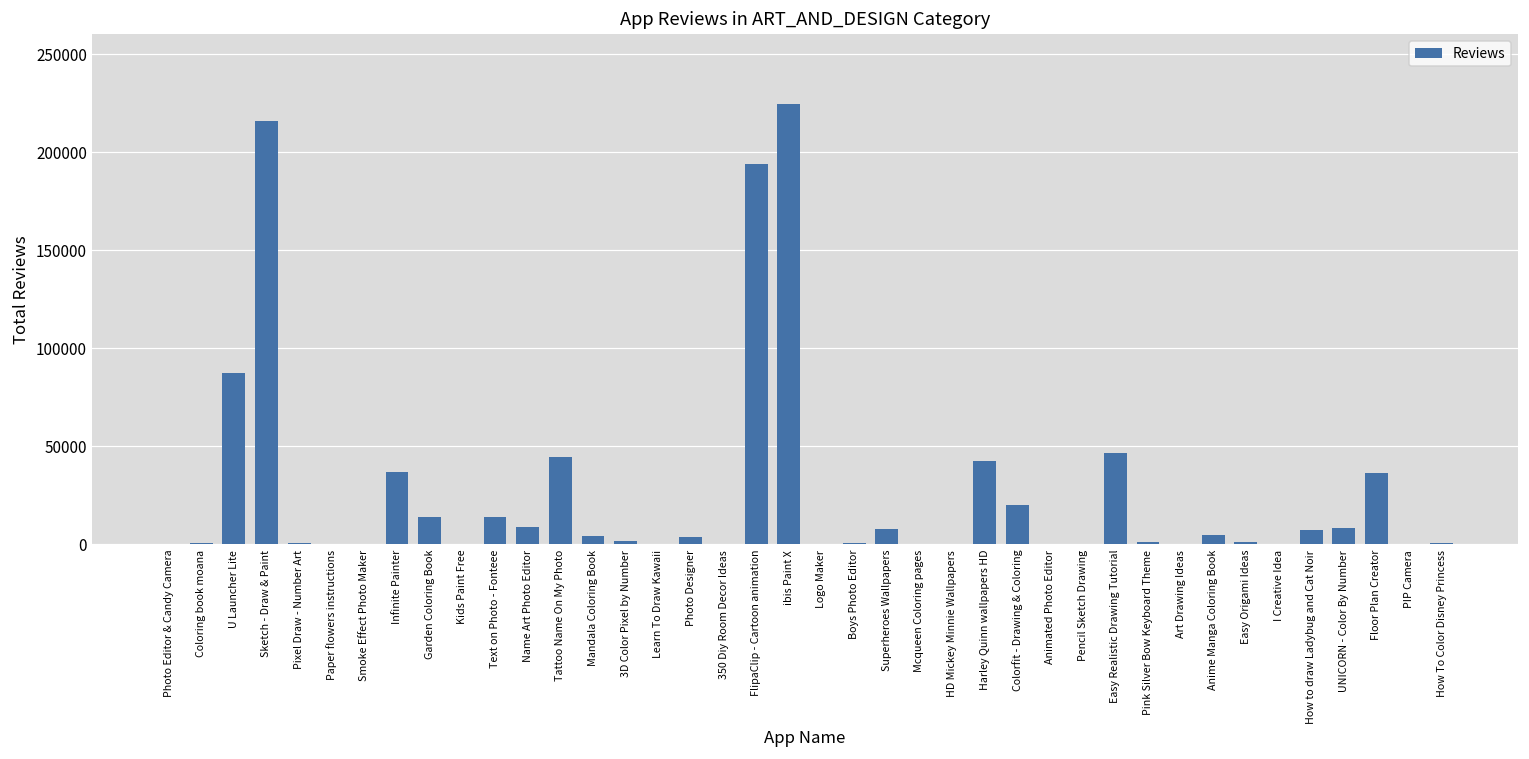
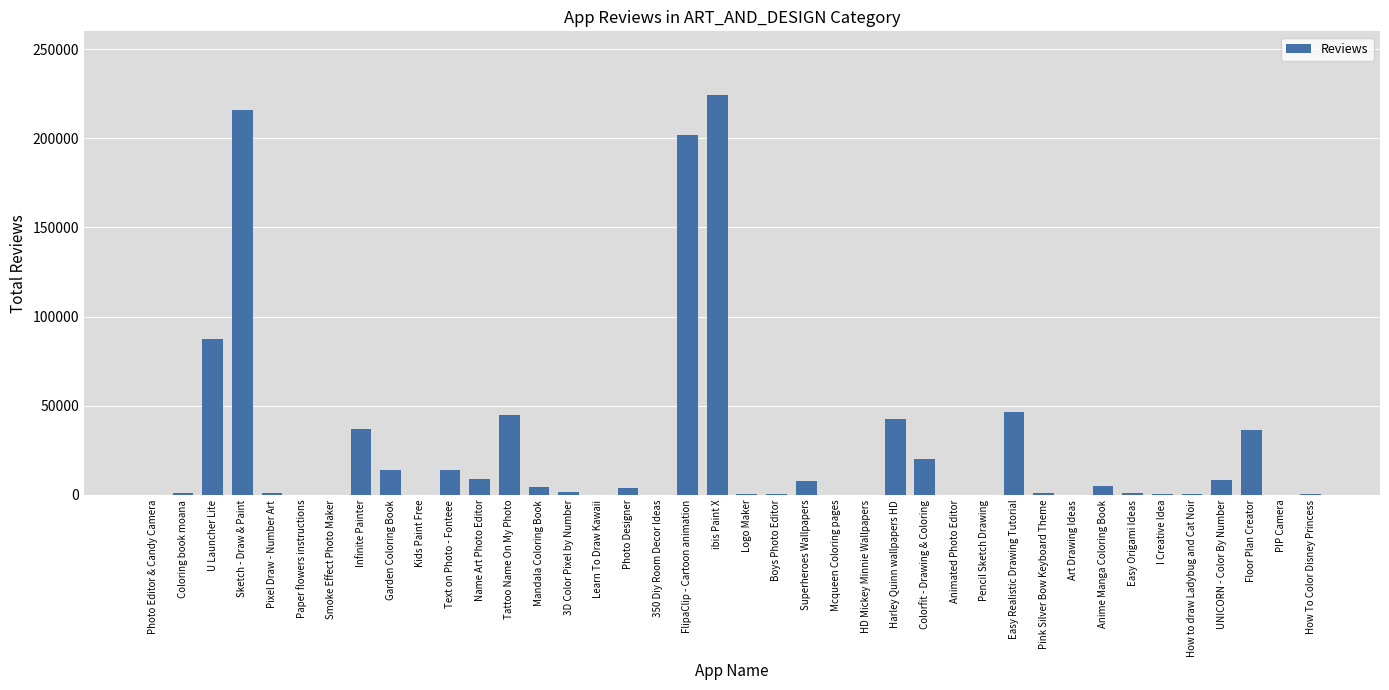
FlipaClip - Cartoon animation: 194000 -> 202000
How to draw Ladybug and Cat Noir: 7000 -> 1000
